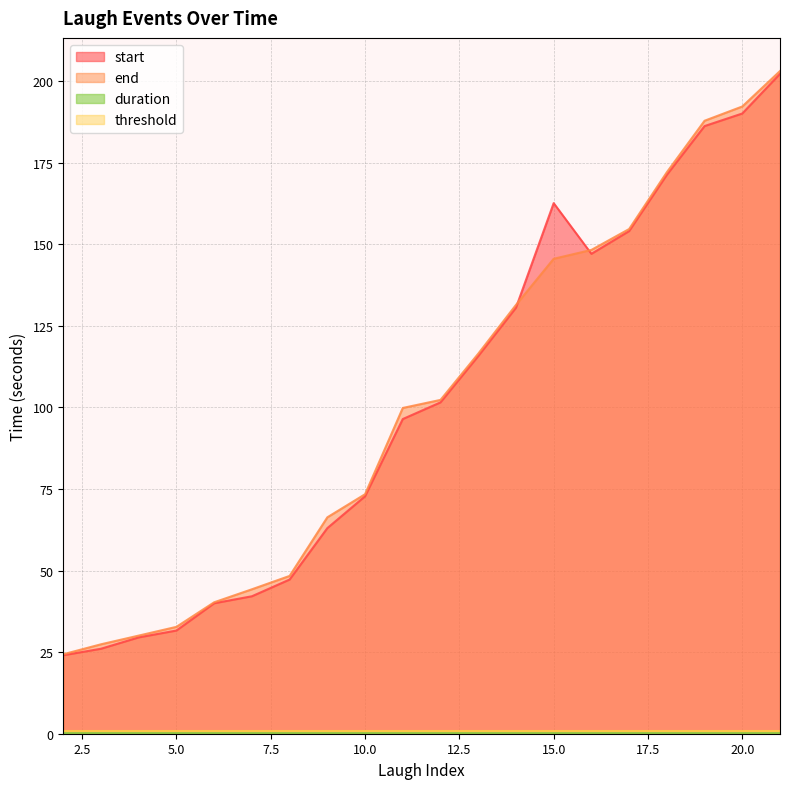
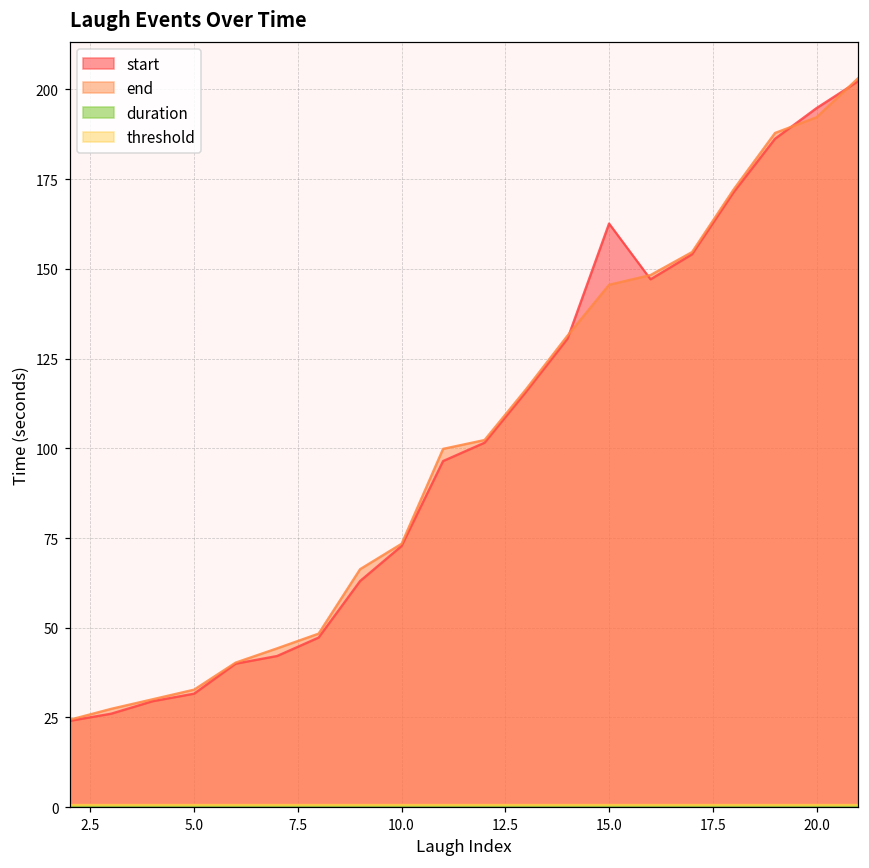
start, 20.0: 190 -> 195
